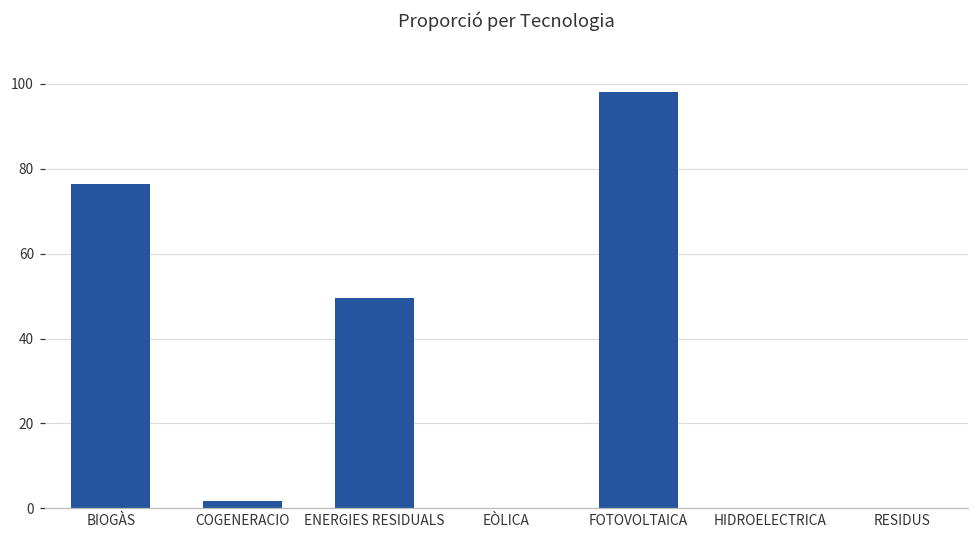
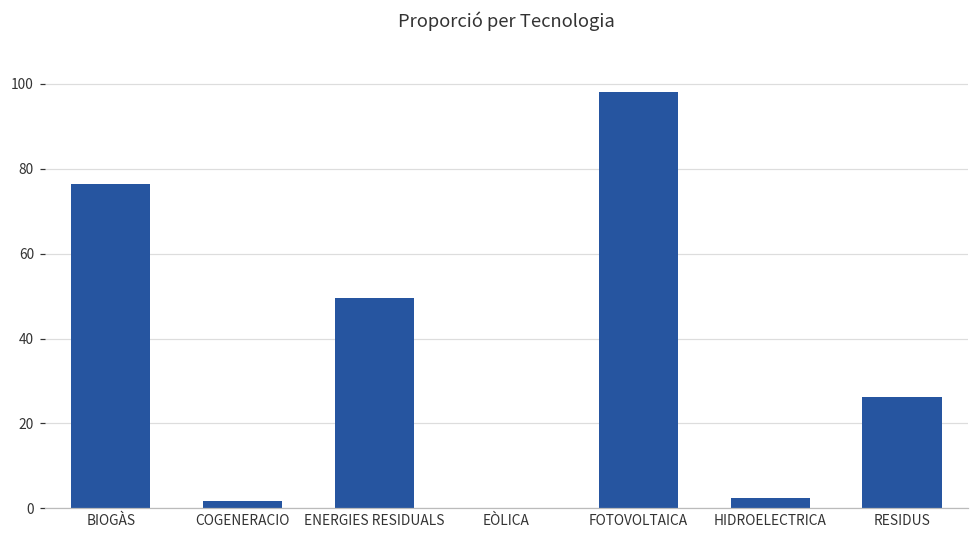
HIDROELECTRICA: 0 -> 2
RESIDUS: 0 -> 26
